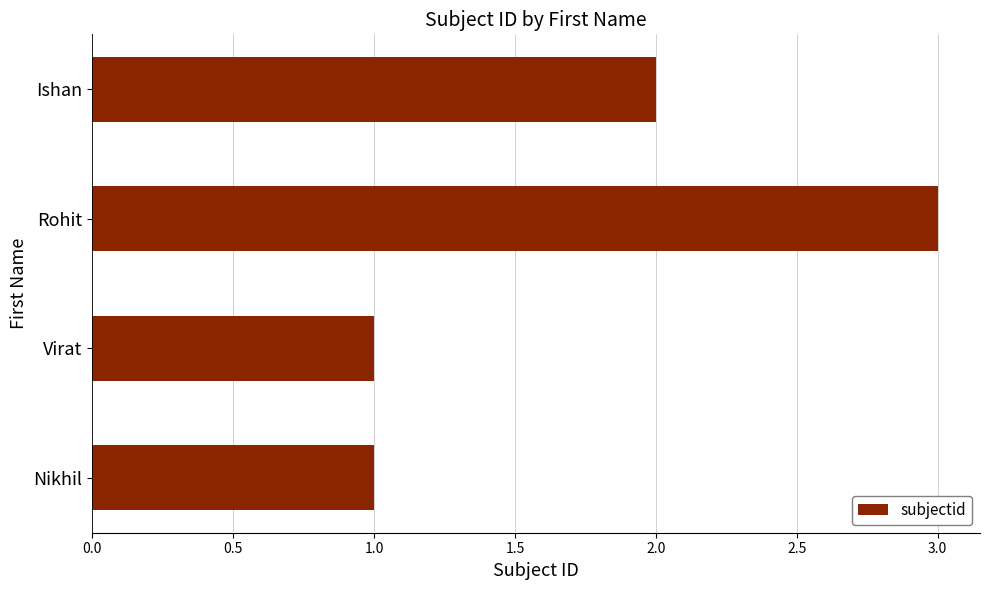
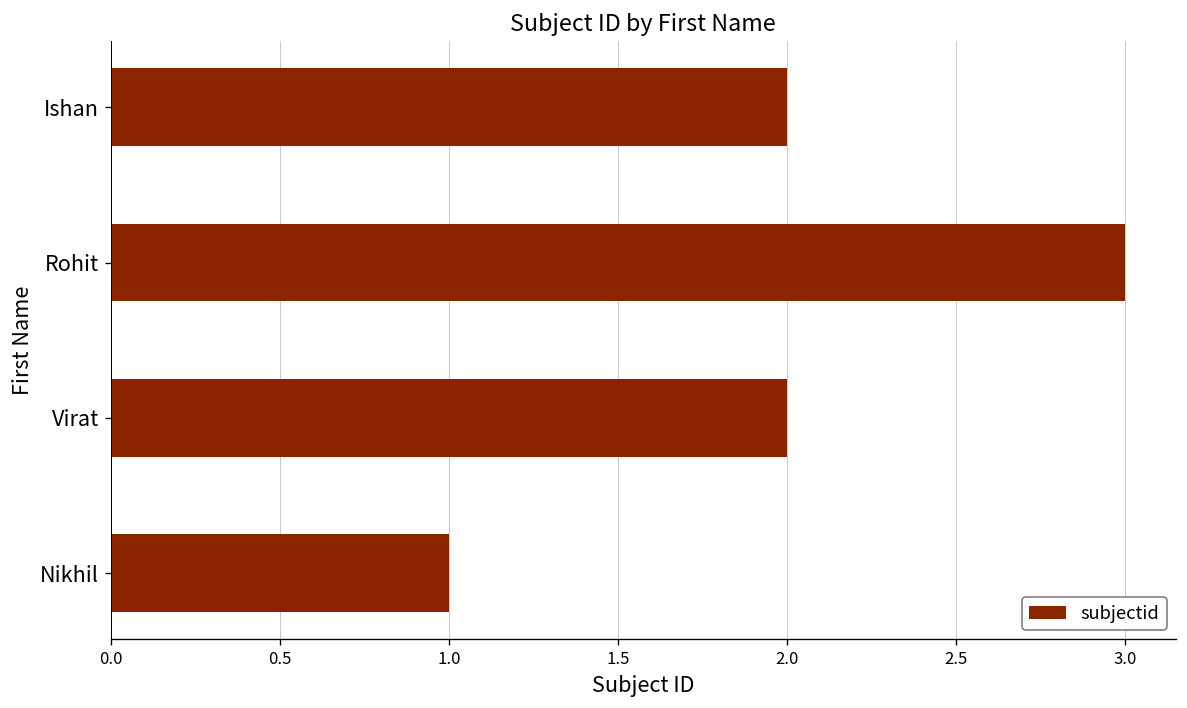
Virat: 1 -> 2
